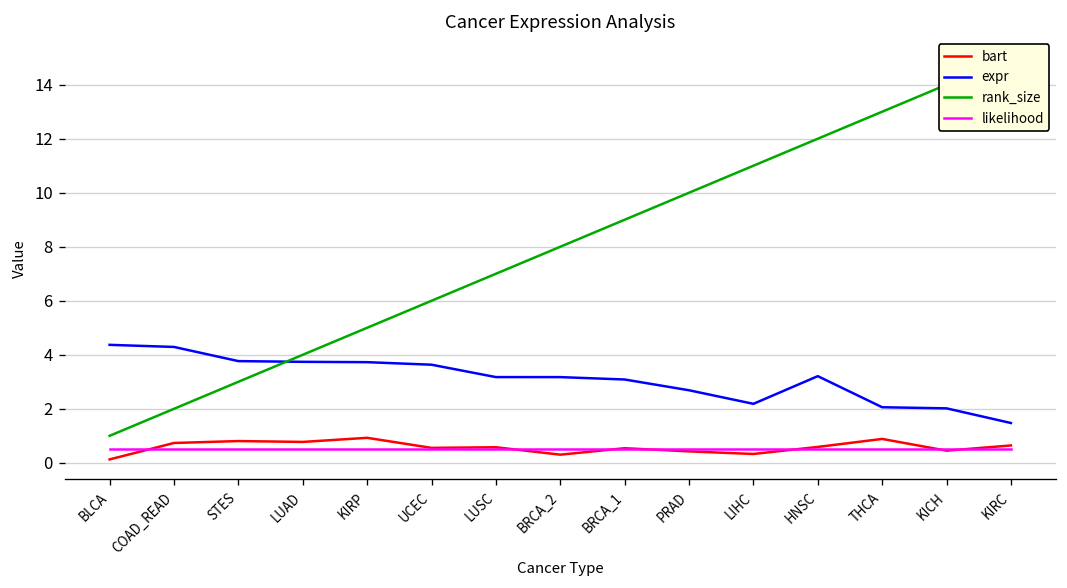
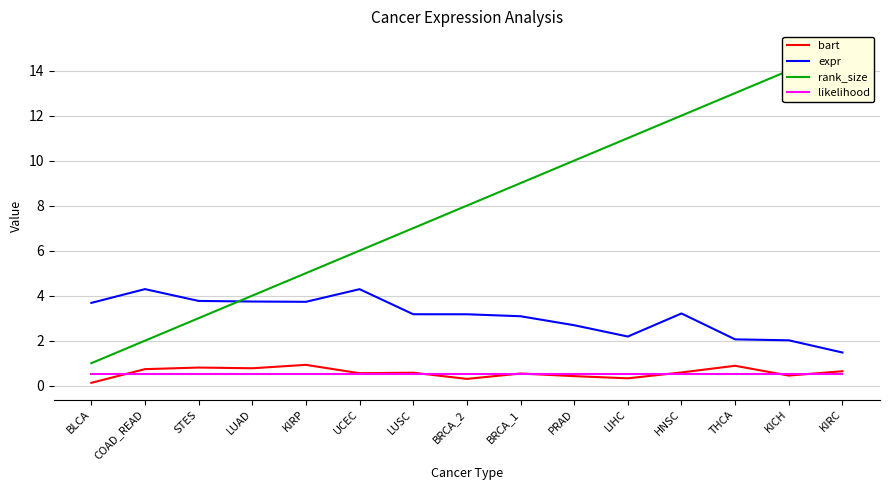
expr, BLCA: 4.4 -> 3.7
expr, UCEC: 3.6 -> 4.3
